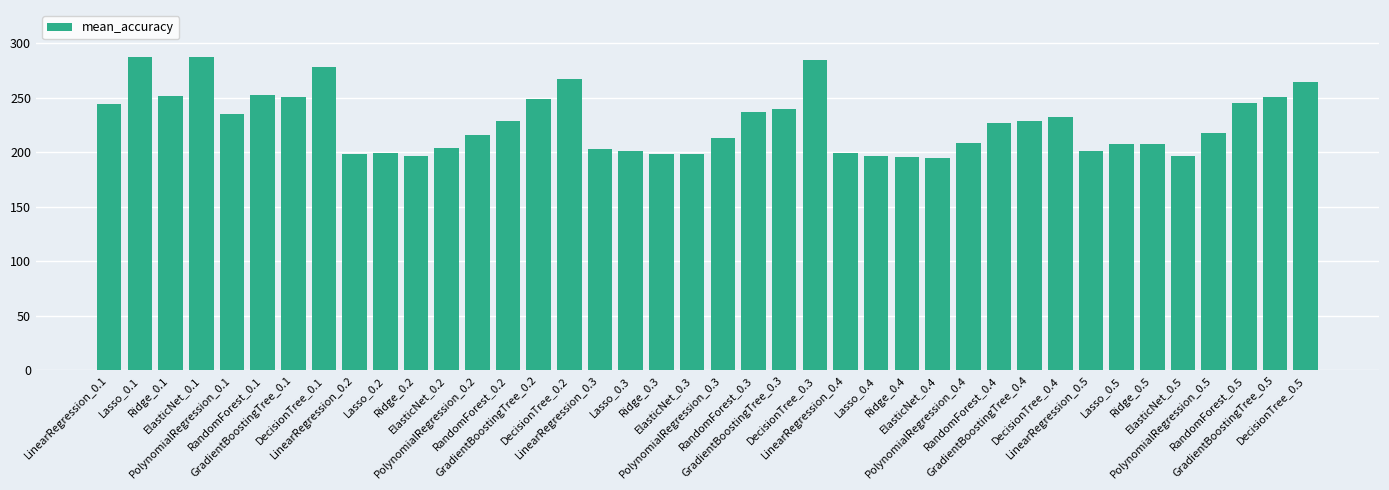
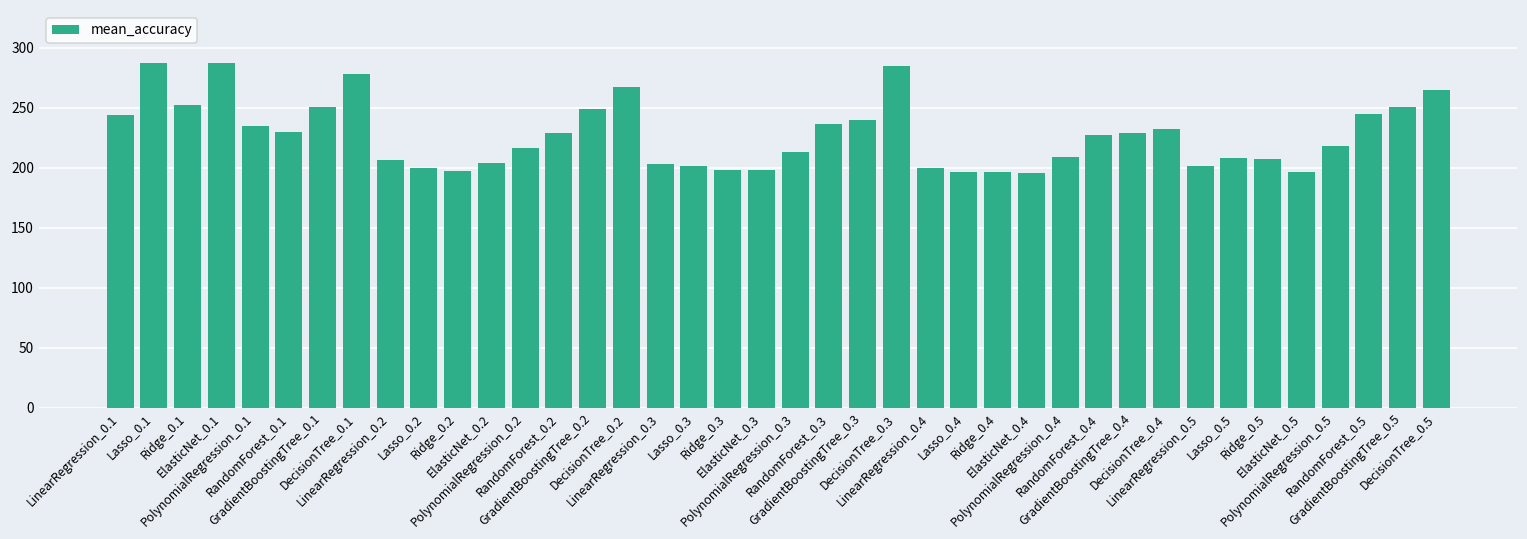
RandomForest_0.1: 252 -> 230
LinearRegression_0.2: 198 -> 207
